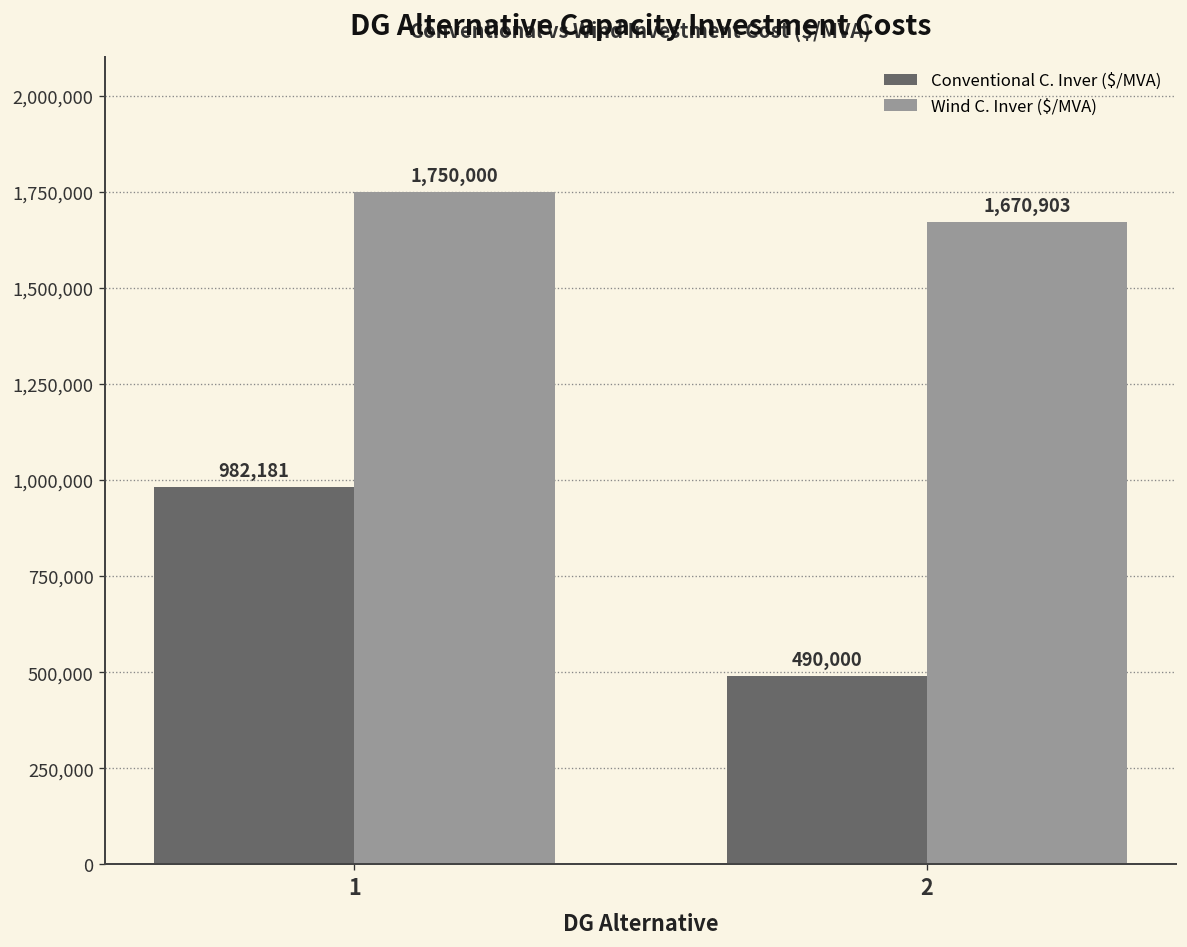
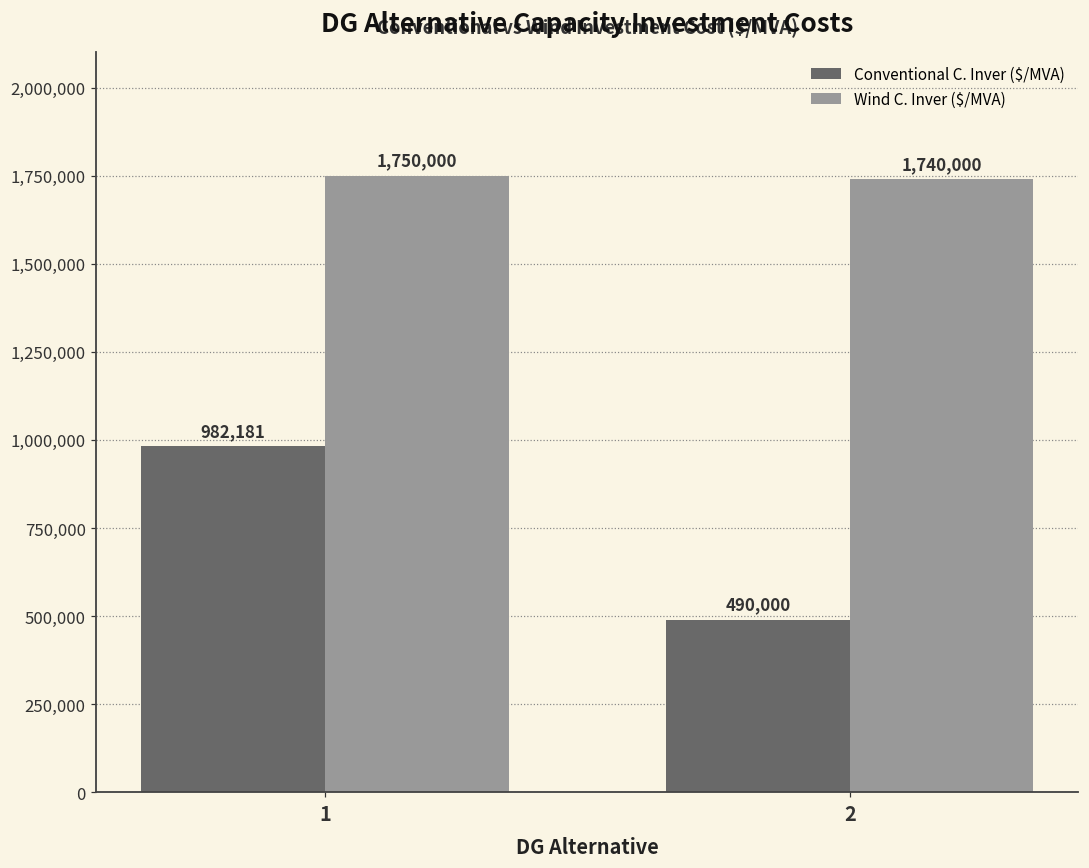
Wind C. Inver ($/MVA), 2: 1,670,903 -> 1,740,000
